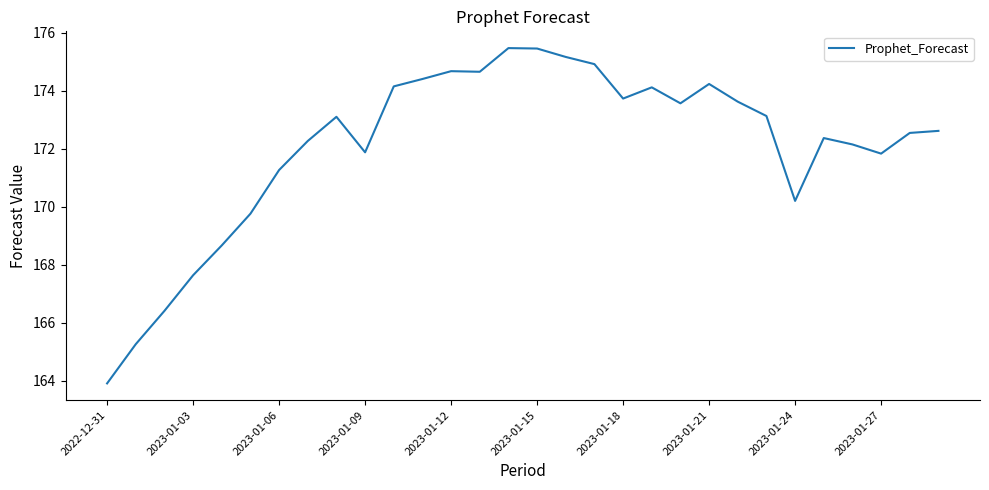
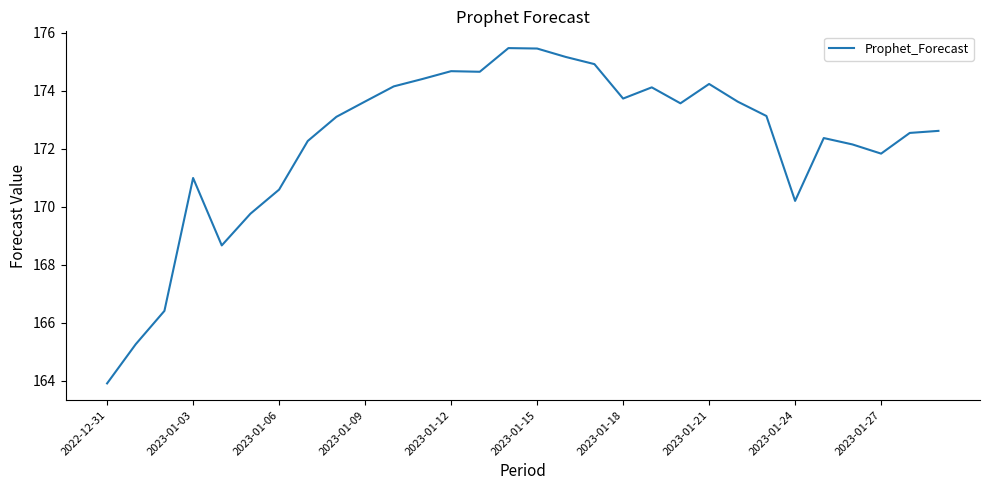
2023-01-03: 167.6 -> 171.0
2023-01-06: 171.3 -> 170.6
2023-01-09: 171.9 -> 173.6
